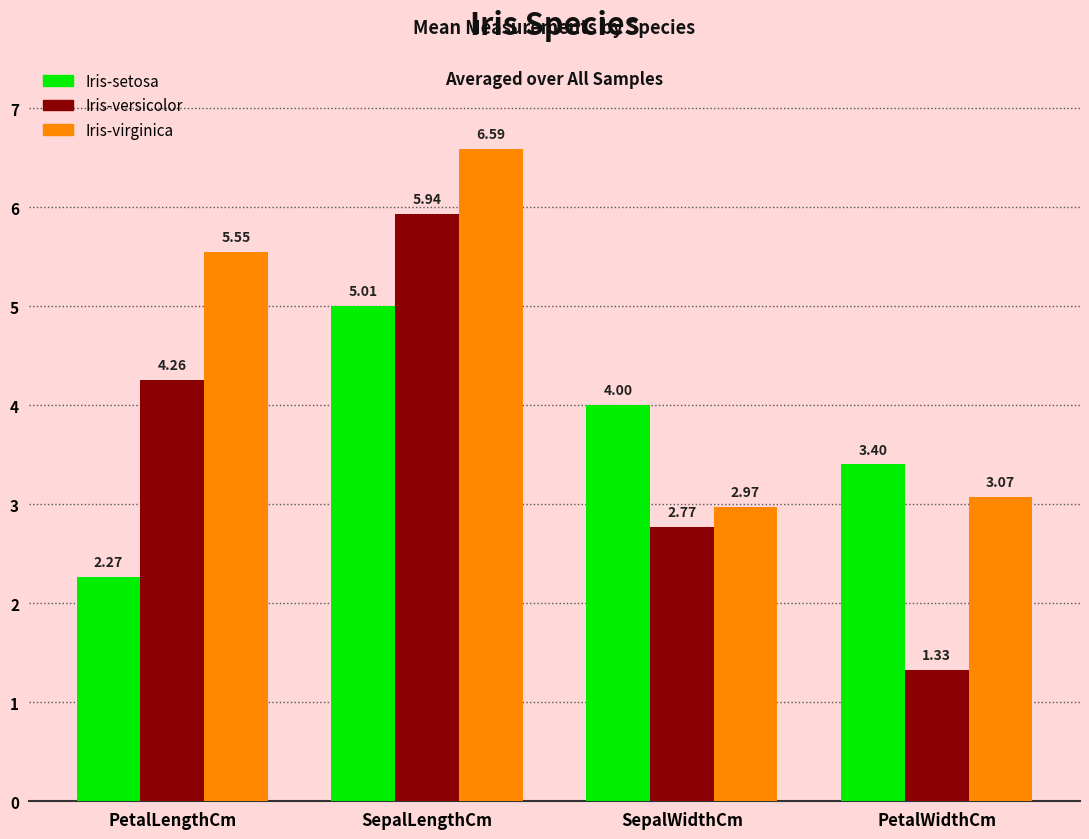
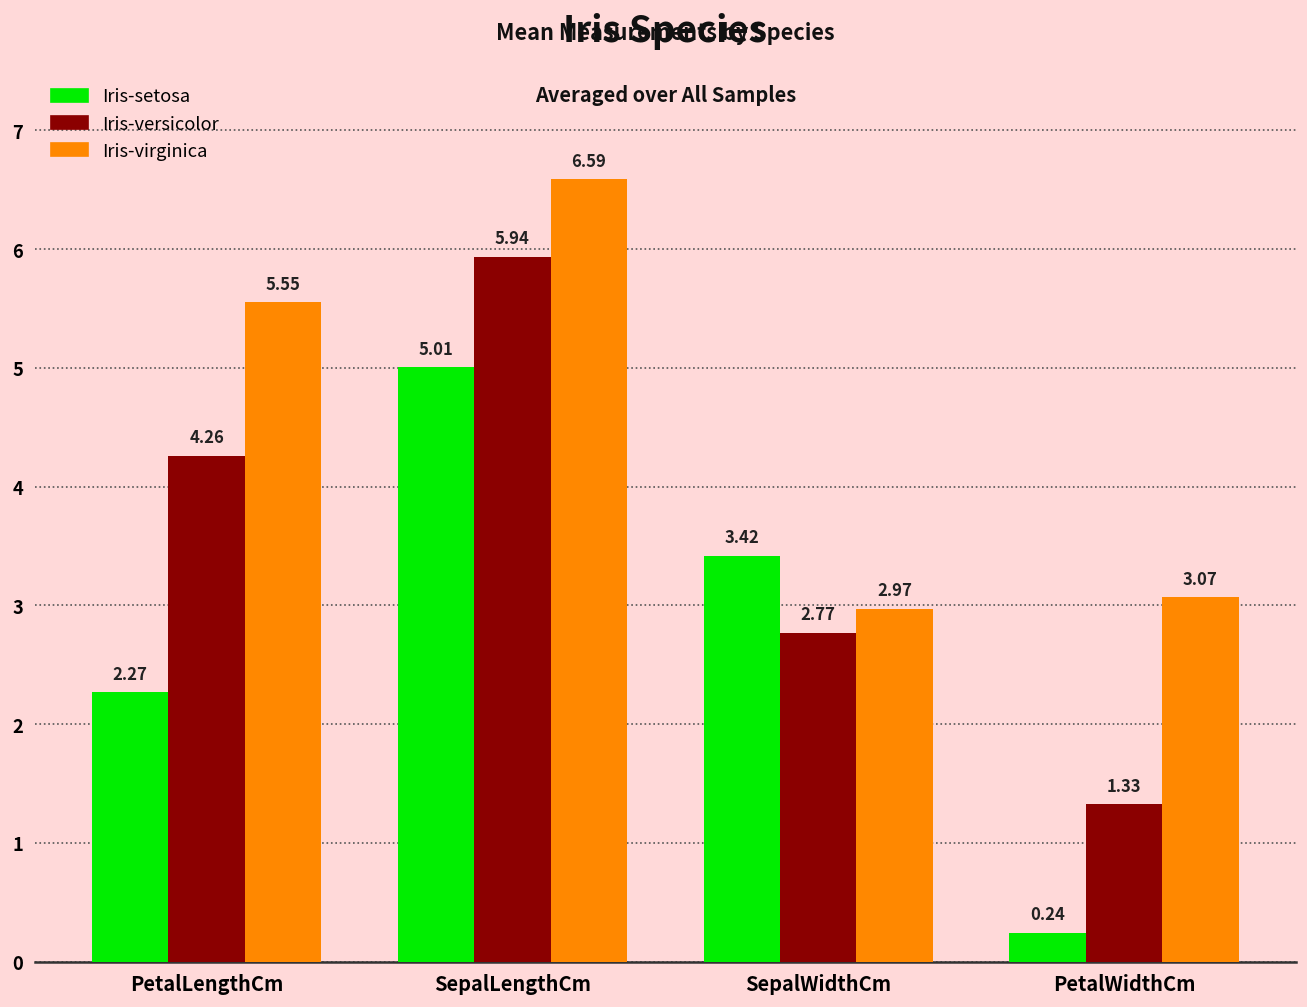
Iris-setosa, SepalWidthCm: 4.00 -> 3.42
Iris-setosa, PetalWidthCm: 3.40 -> 0.24
